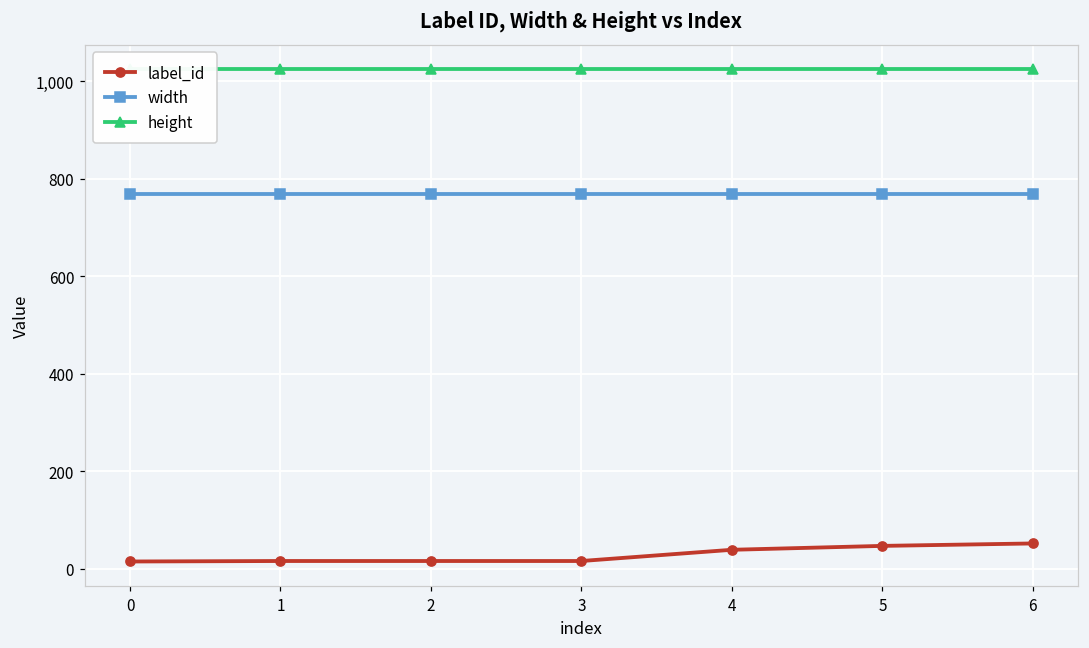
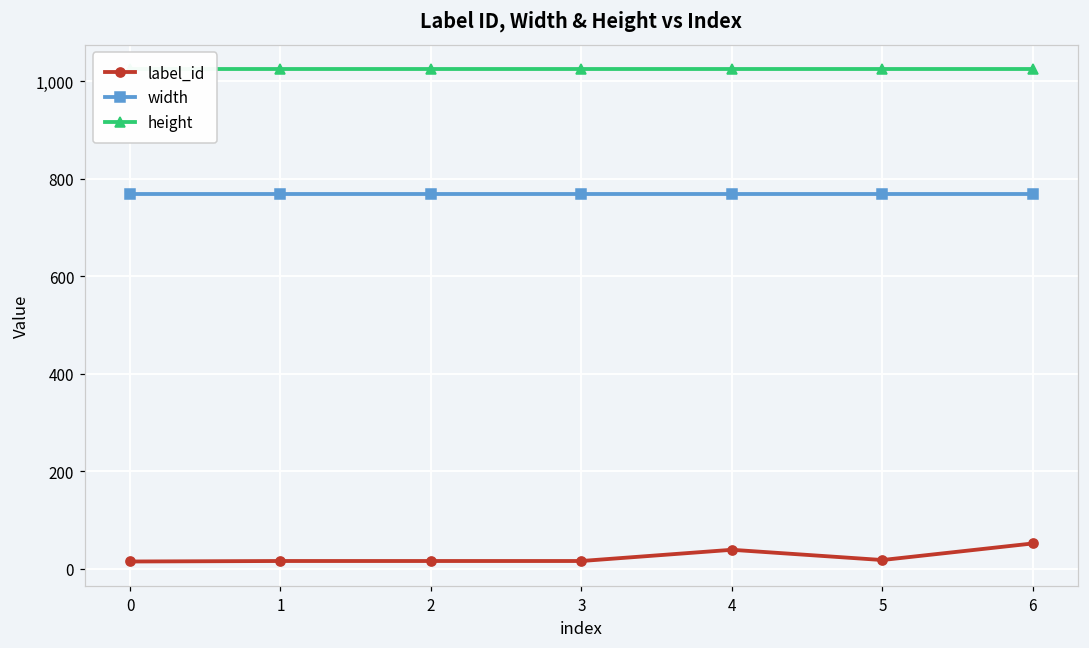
label_id, 5: 50 -> 20
